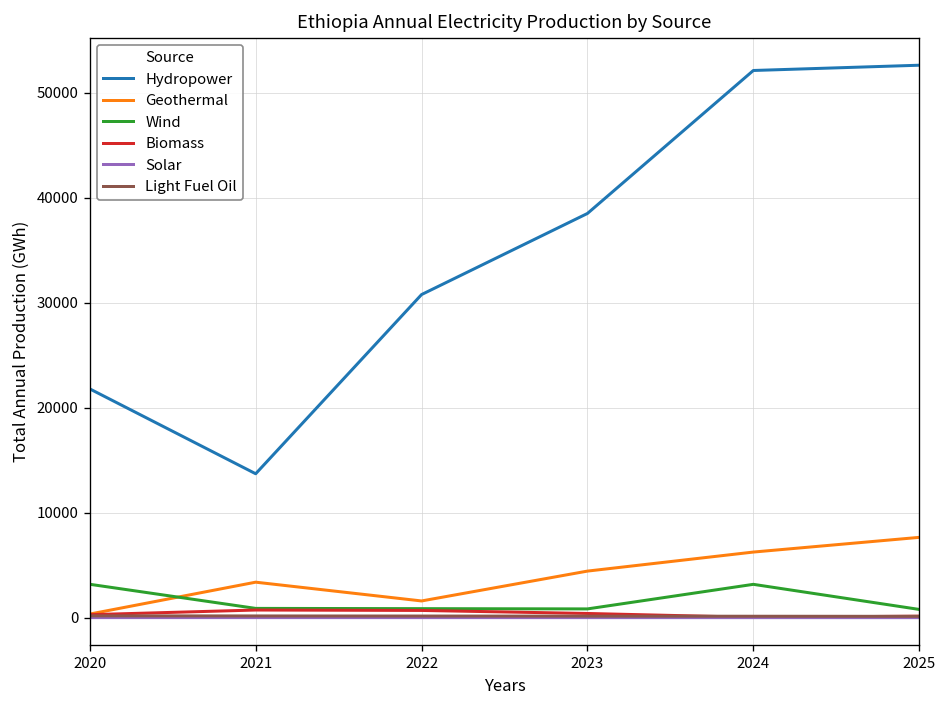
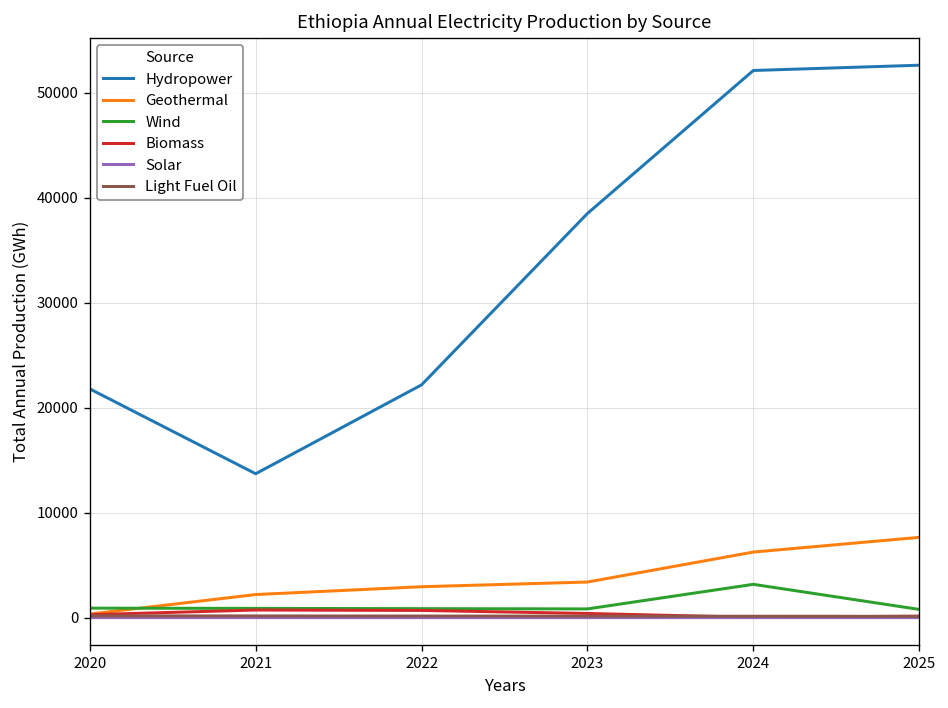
Wind, 2020: 3000 -> 1000
Geothermal, 2021: 3000 -> 2000
Hydropower, 2022: 31000 -> 22000
Geothermal, 2022: 2000 -> 3000
Geothermal, 2023: 4000 -> 3000
